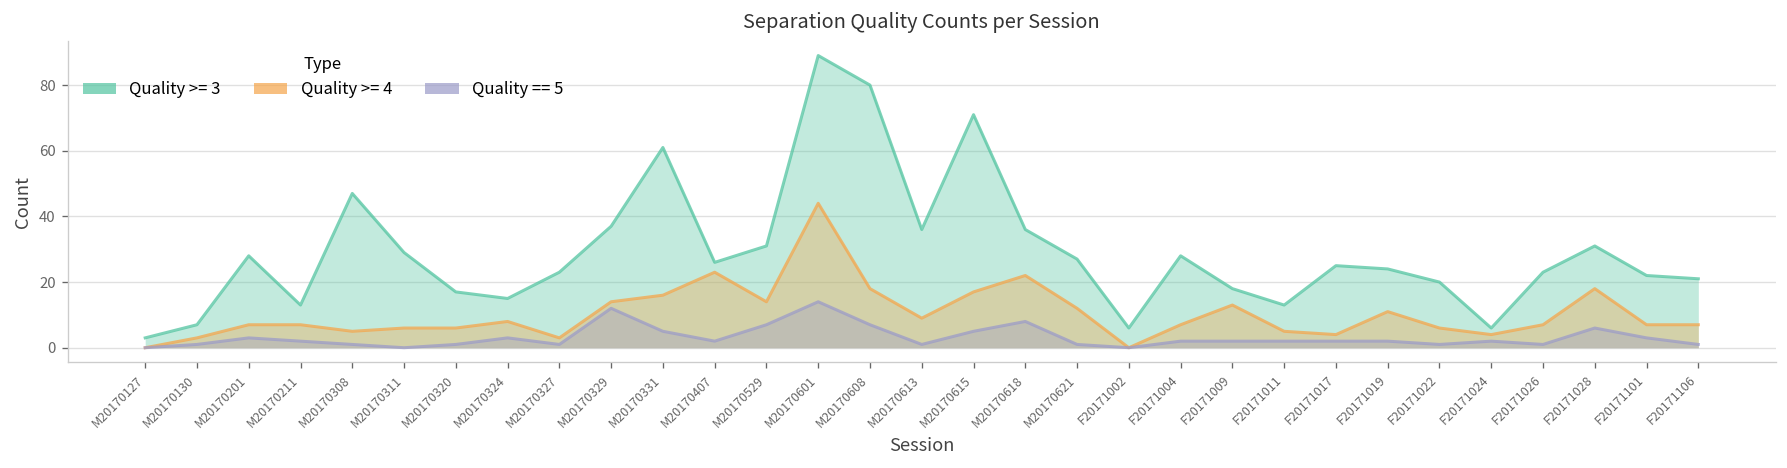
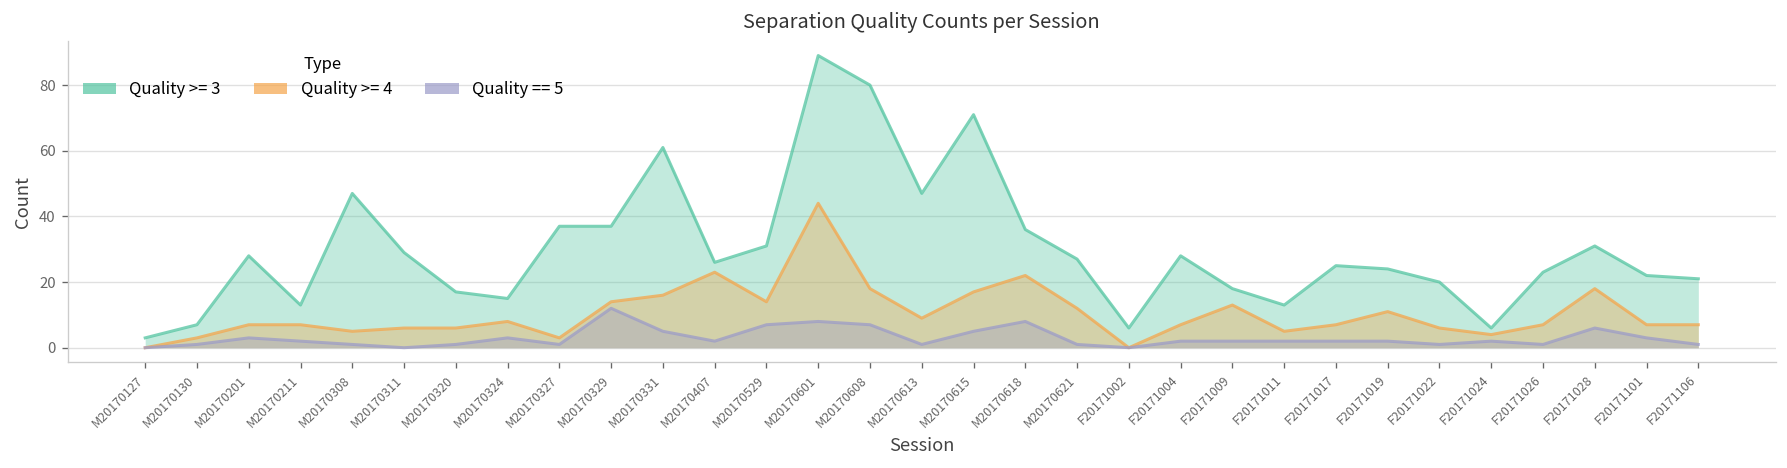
Quality >= 3, M20170327: 23 -> 37
Quality == 5, M20170601: 14 -> 8
Quality >= 3, M20170613: 36 -> 47
Quality >= 4, F20171017: 4 -> 7
